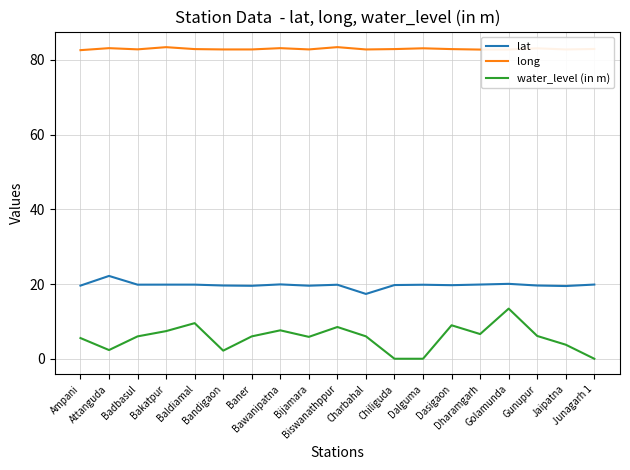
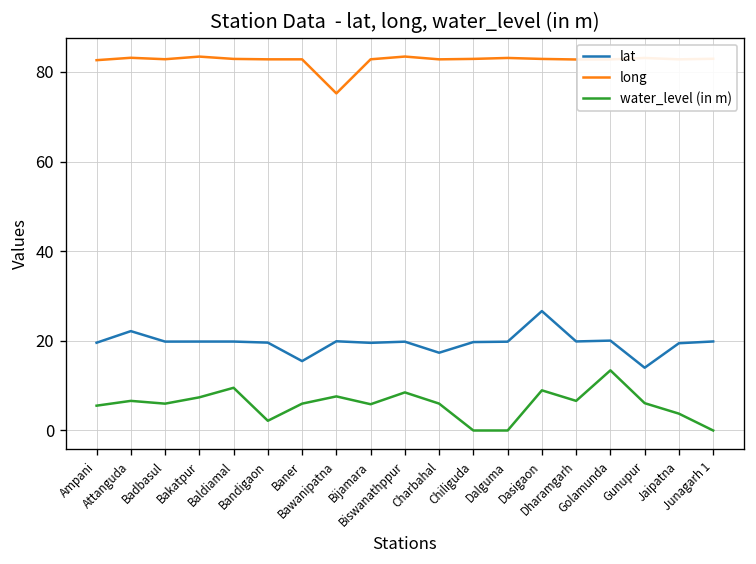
water_level (in m), Attanguda: 2 -> 7
lat, Baner: 20 -> 15
long, Bawanipatna: 83 -> 75
lat, Dasigaon: 20 -> 27
lat, Gunupur: 20 -> 14
